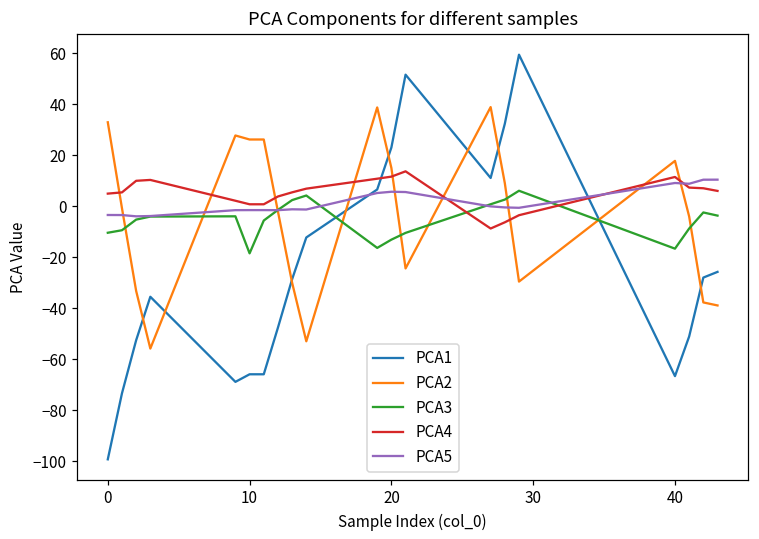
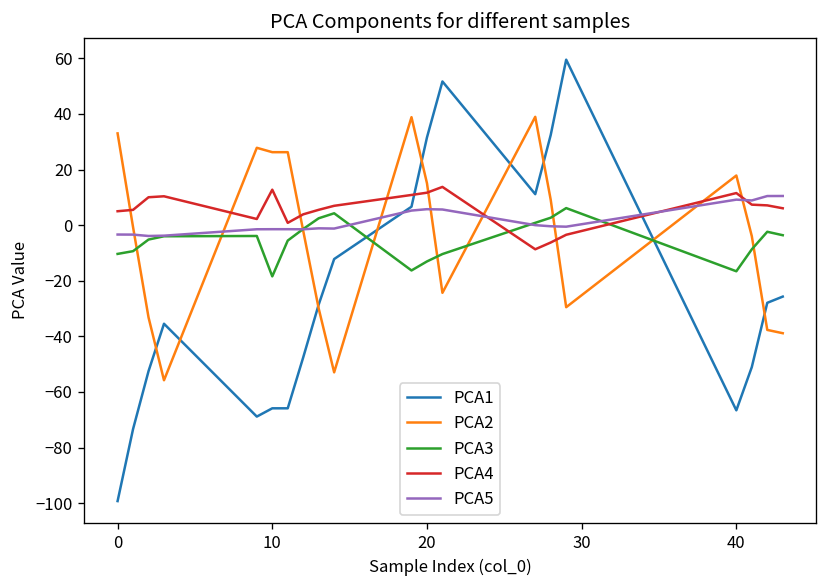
PCA4, 10: 1 -> 13
PCA1, 20: 23 -> 32
